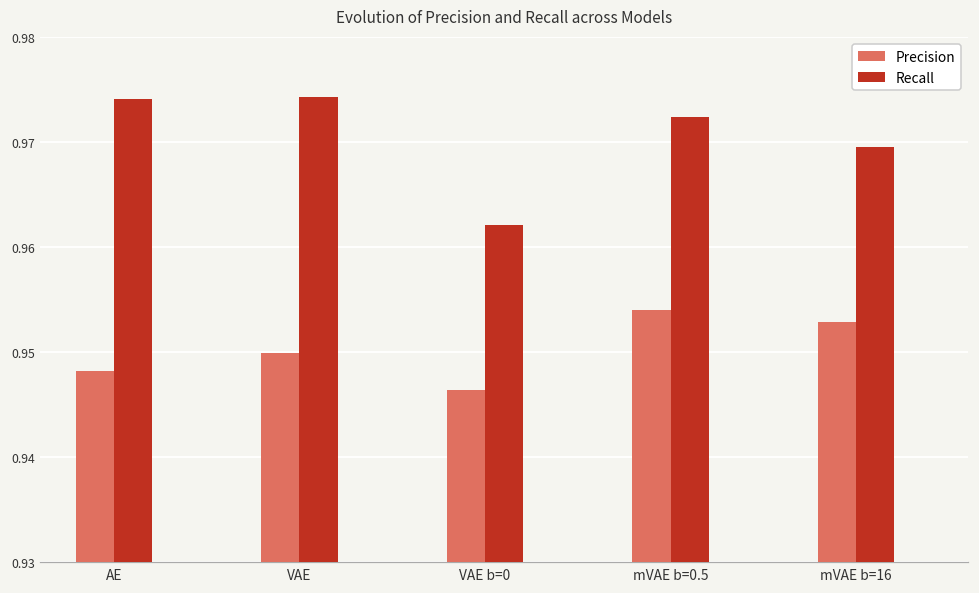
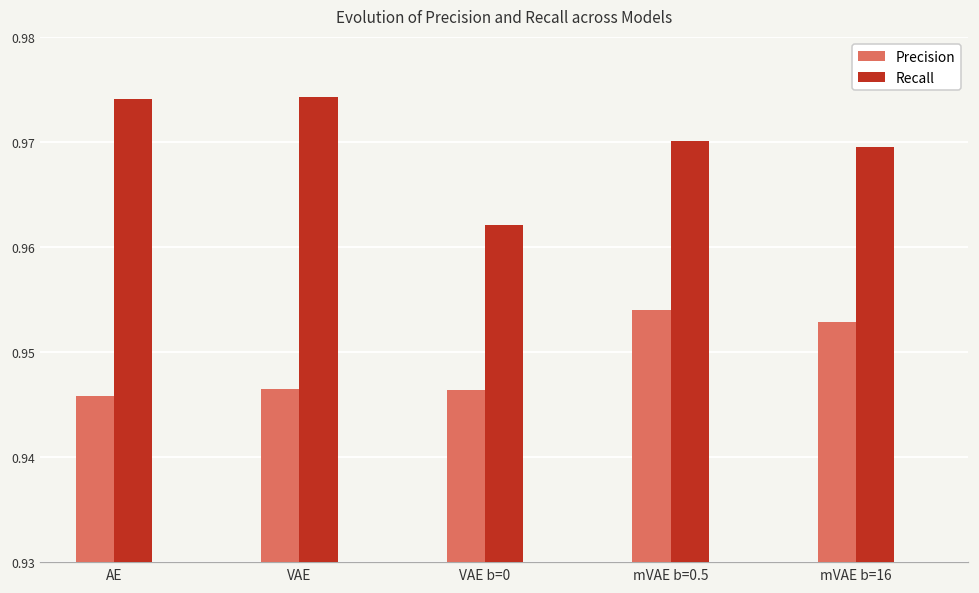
Precision, AE: 0.948 -> 0.946
Precision, VAE: 0.950 -> 0.946
Recall, mVAE b=0.5: 0.972 -> 0.970
